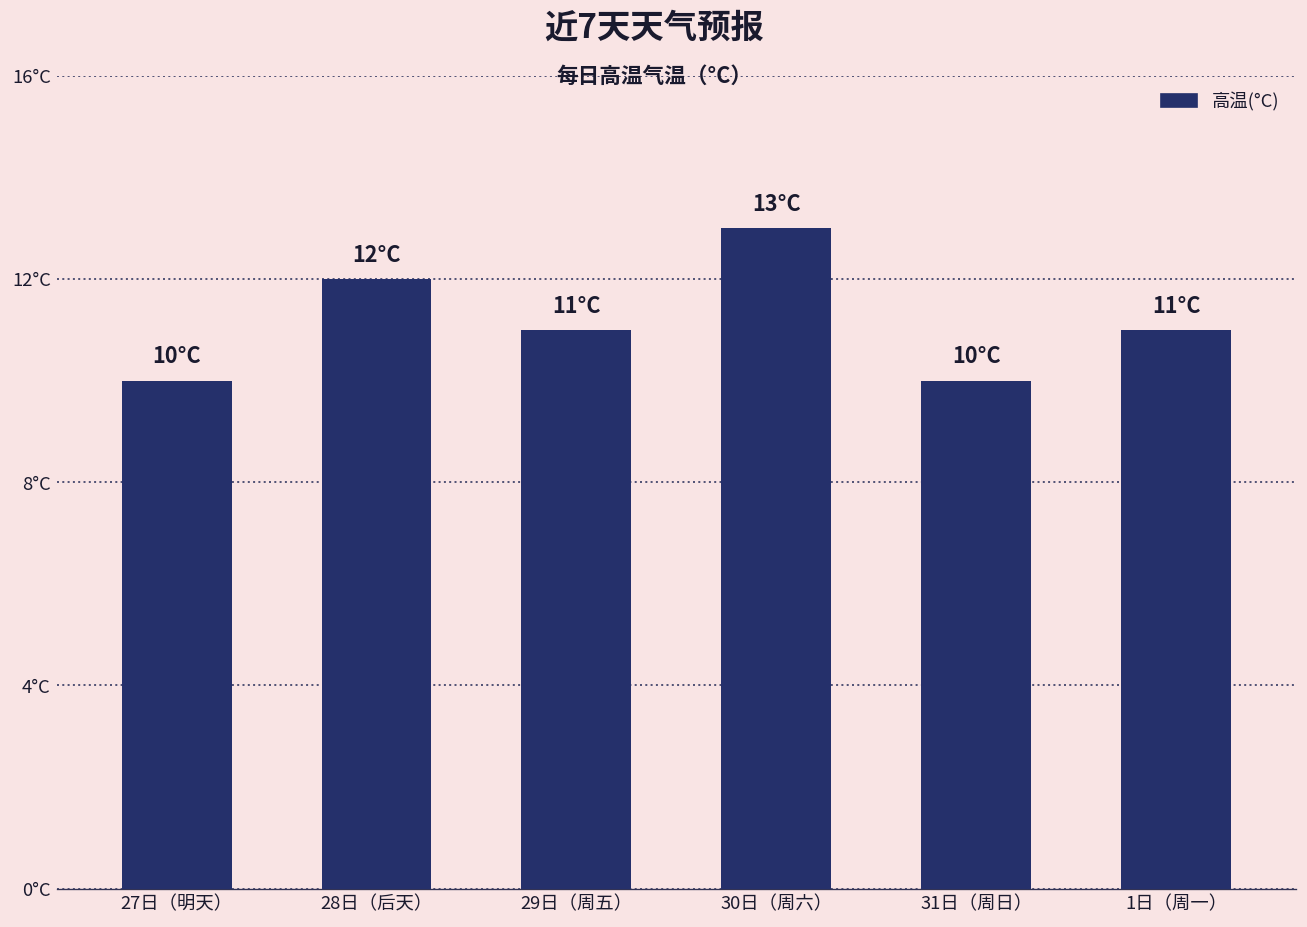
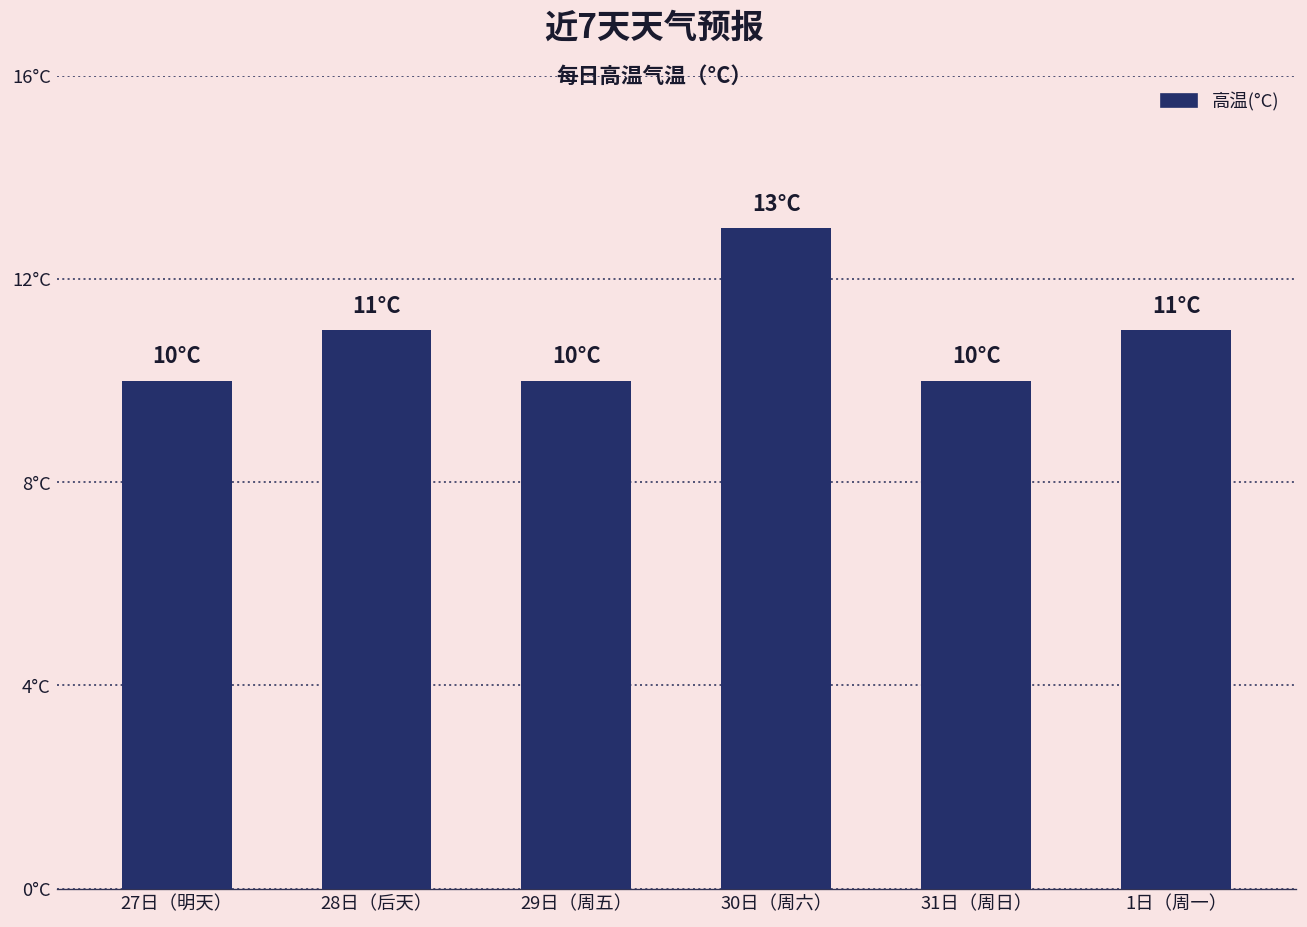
28日（后天）: 12°C -> 11°C
29日（周五）: 11°C -> 10°C
